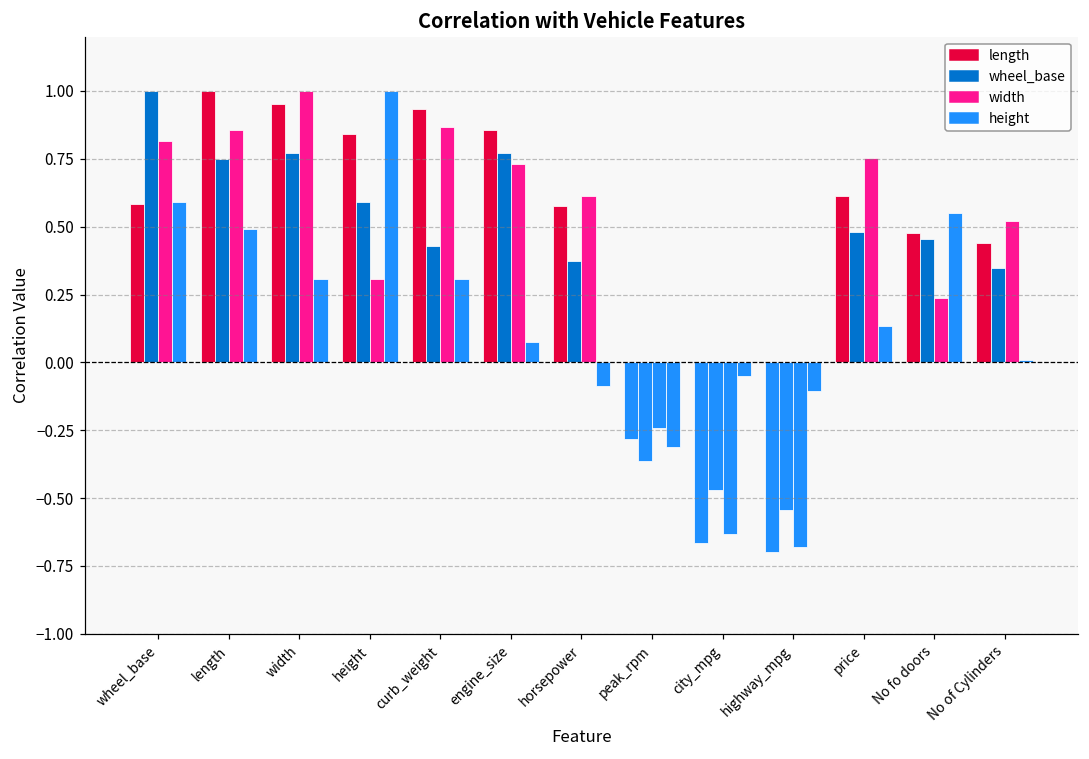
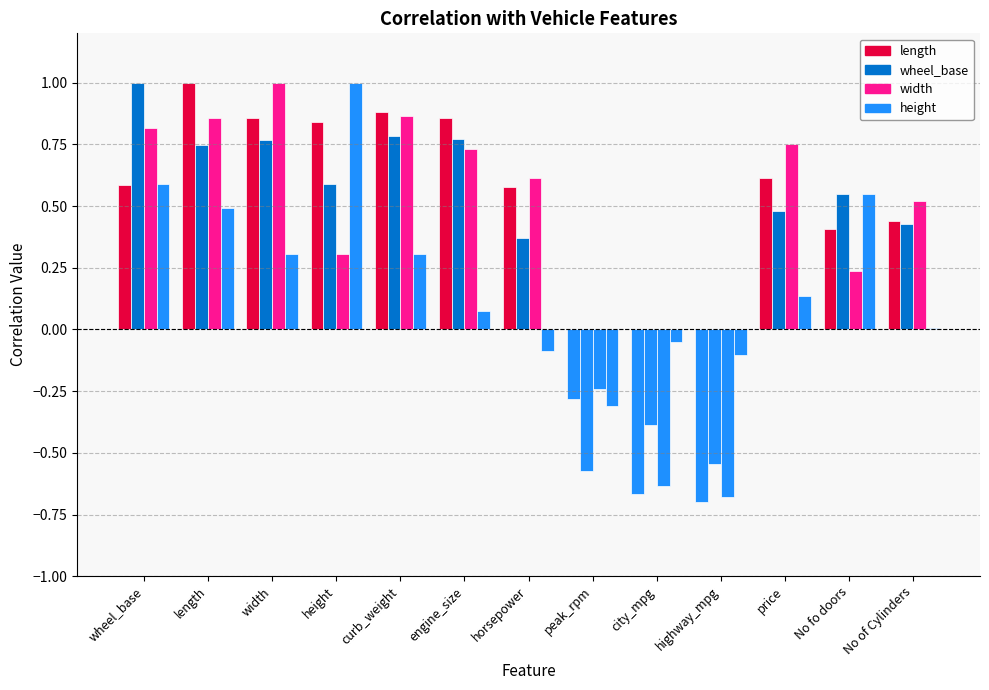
length, width: 0.95 -> 0.86
length, curb_weight: 0.94 -> 0.88
wheel_base, curb_weight: 0.43 -> 0.78
wheel_base, peak_rpm: -0.36 -> -0.57
wheel_base, city_mpg: -0.47 -> -0.39
length, No fo doors: 0.48 -> 0.41
wheel_base, No fo doors: 0.45 -> 0.55
wheel_base, No of Cylinders: 0.35 -> 0.43
